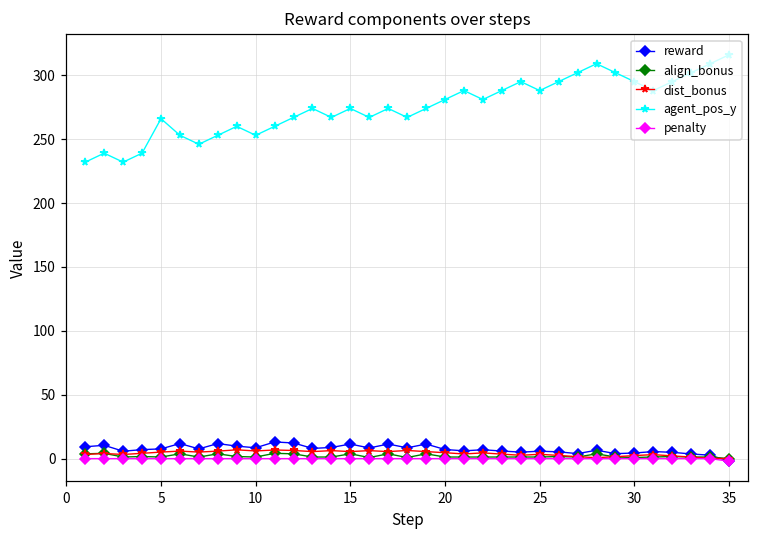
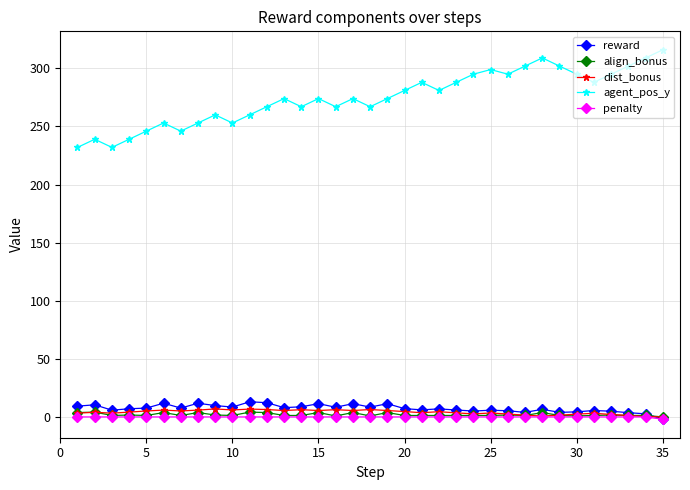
agent_pos_y, 5: 266 -> 246
agent_pos_y, 25: 288 -> 299
